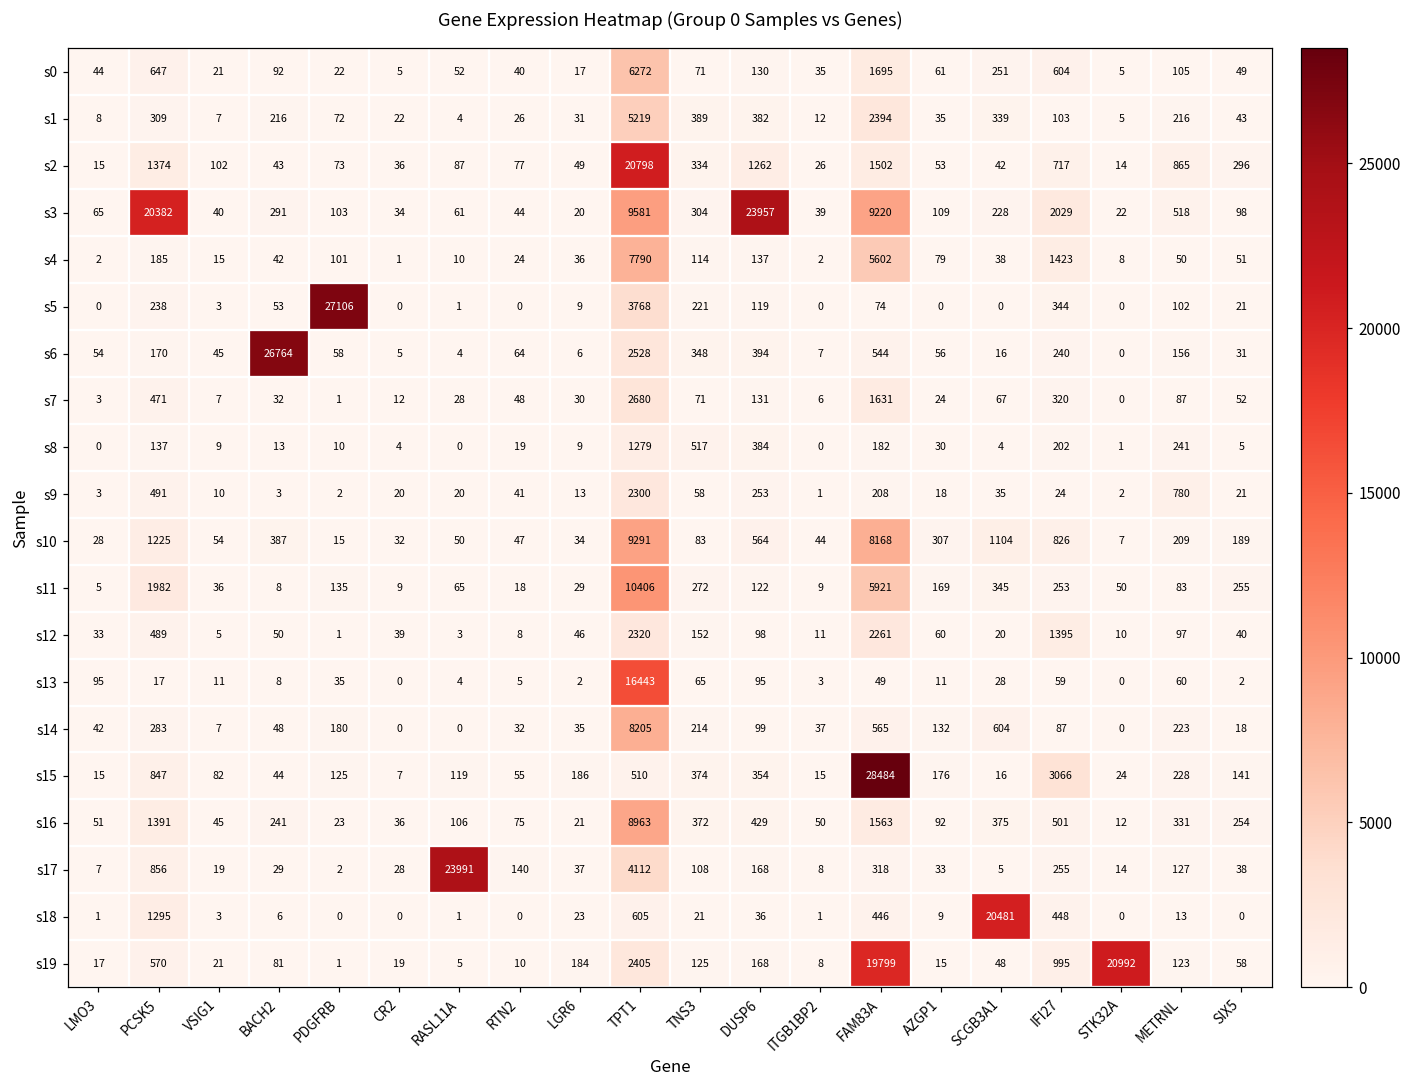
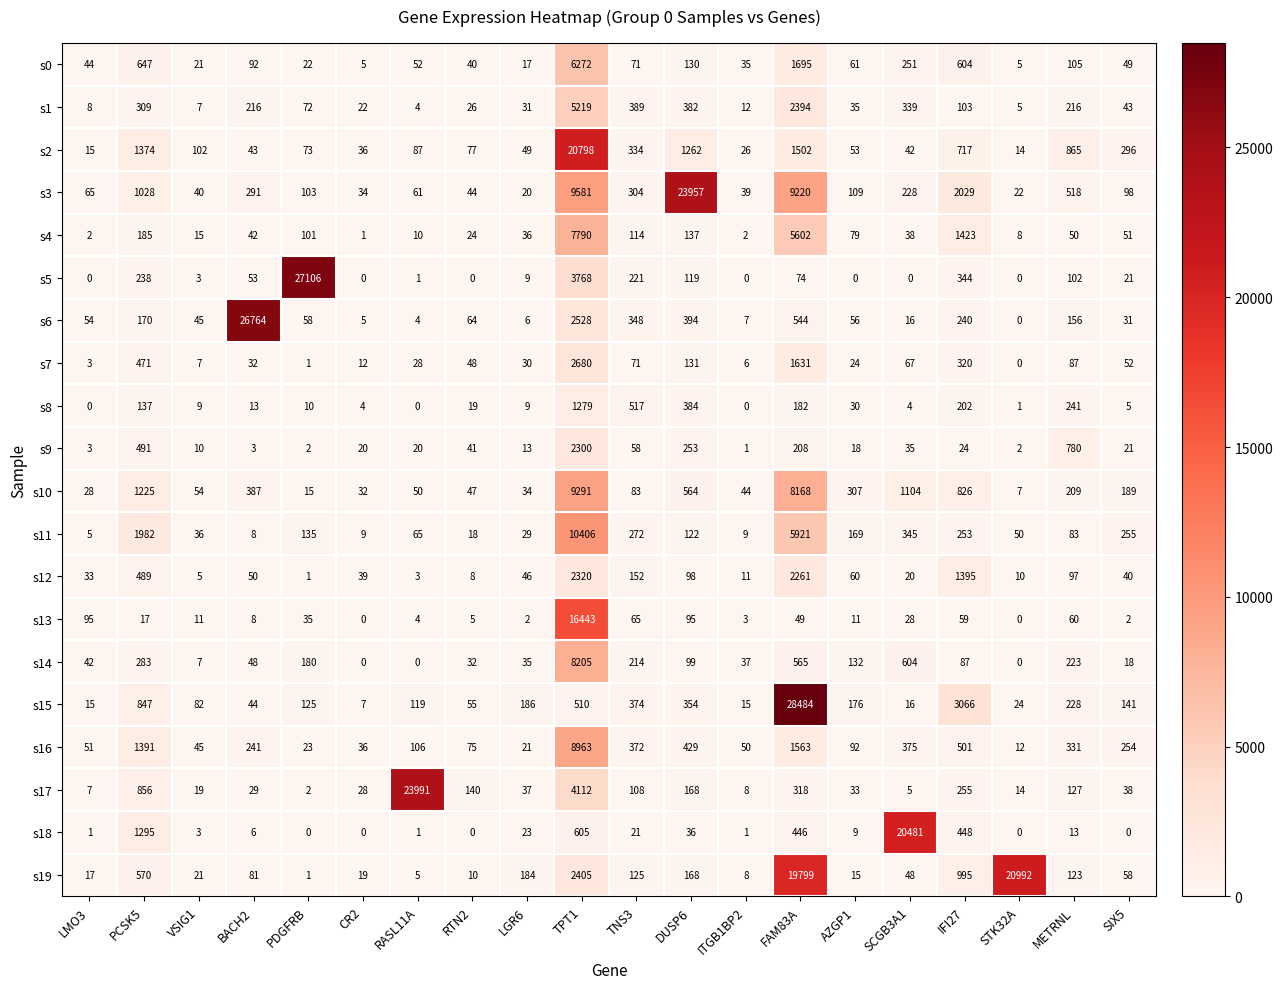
s3, PCSK5: 20382 -> 1028
